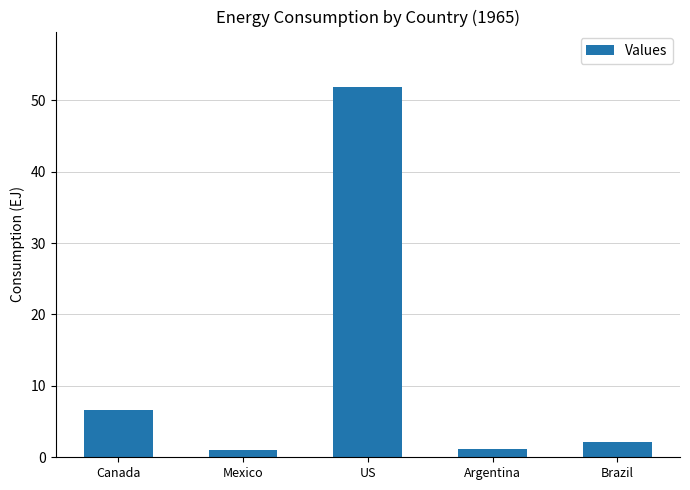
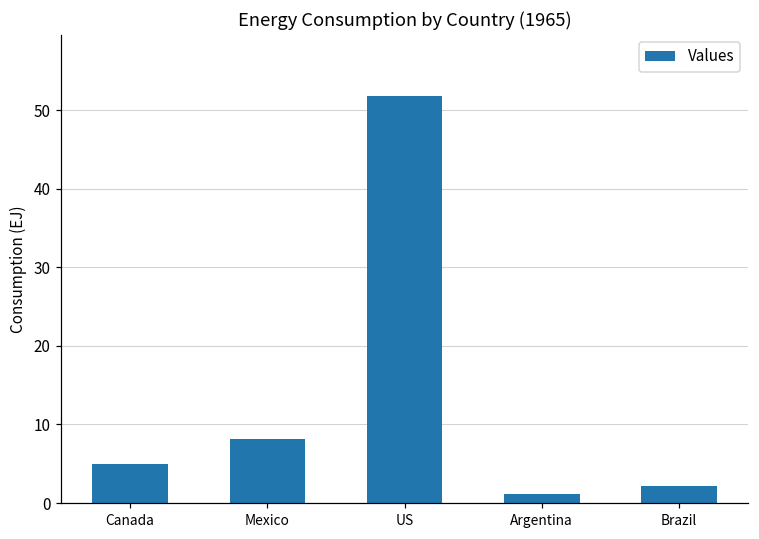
Canada: 7 -> 5
Mexico: 1 -> 8
